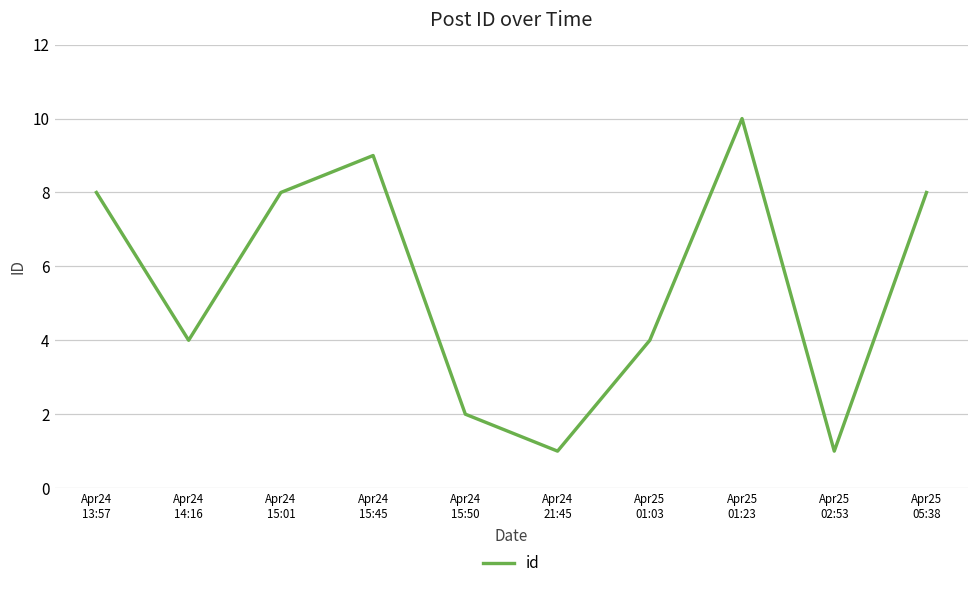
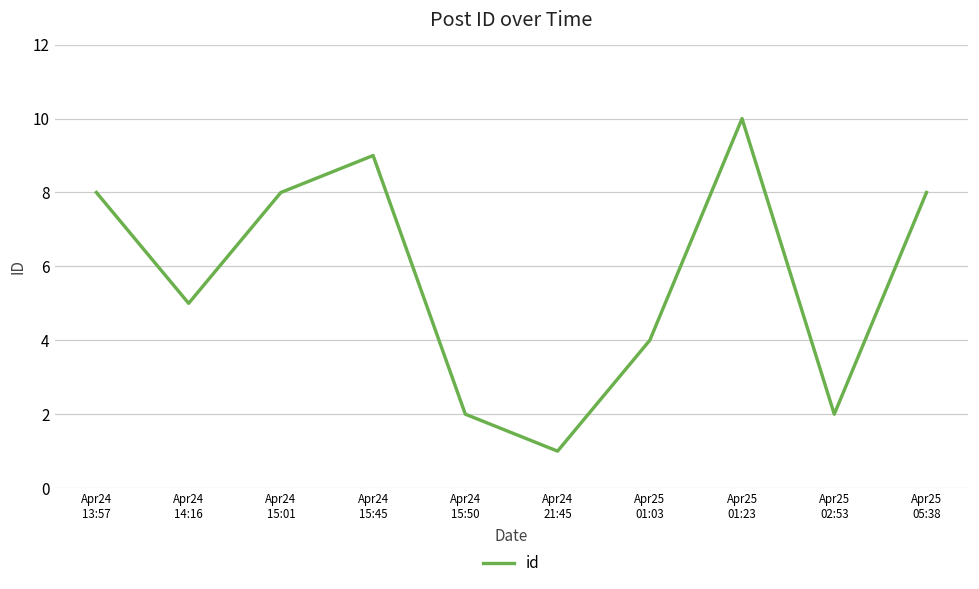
Apr24 14:16: 4 -> 5
Apr25 02:53: 1 -> 2
